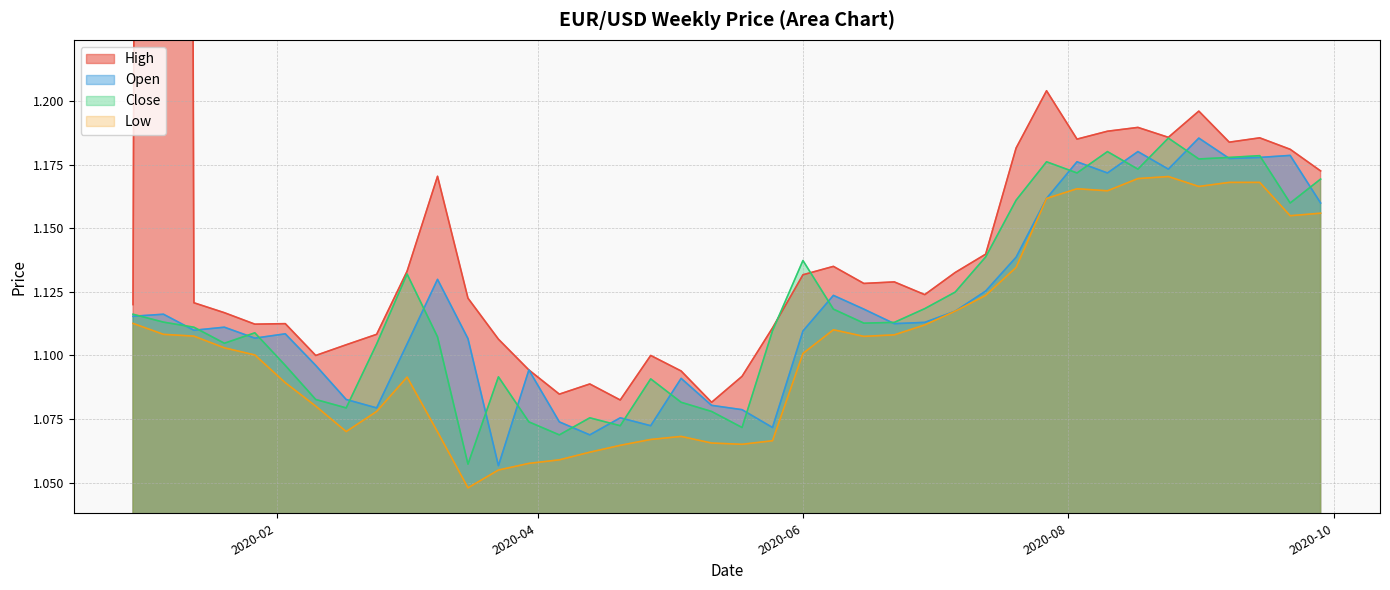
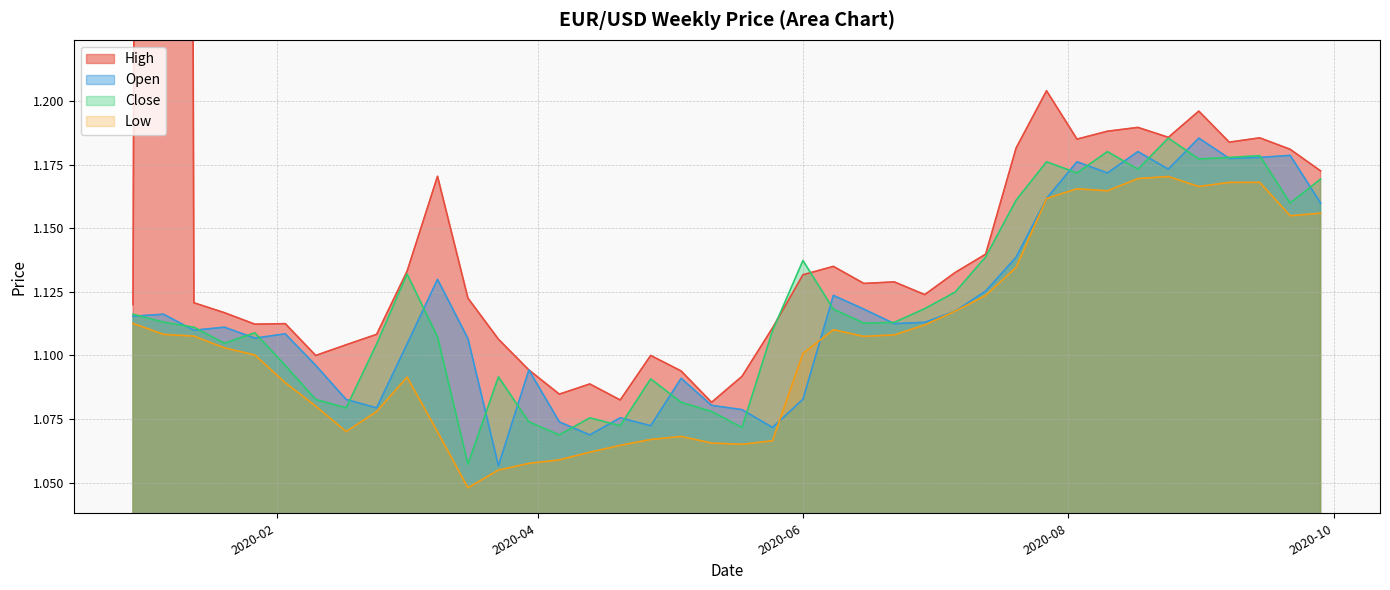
Open, 2020-06: 1.110 -> 1.083
